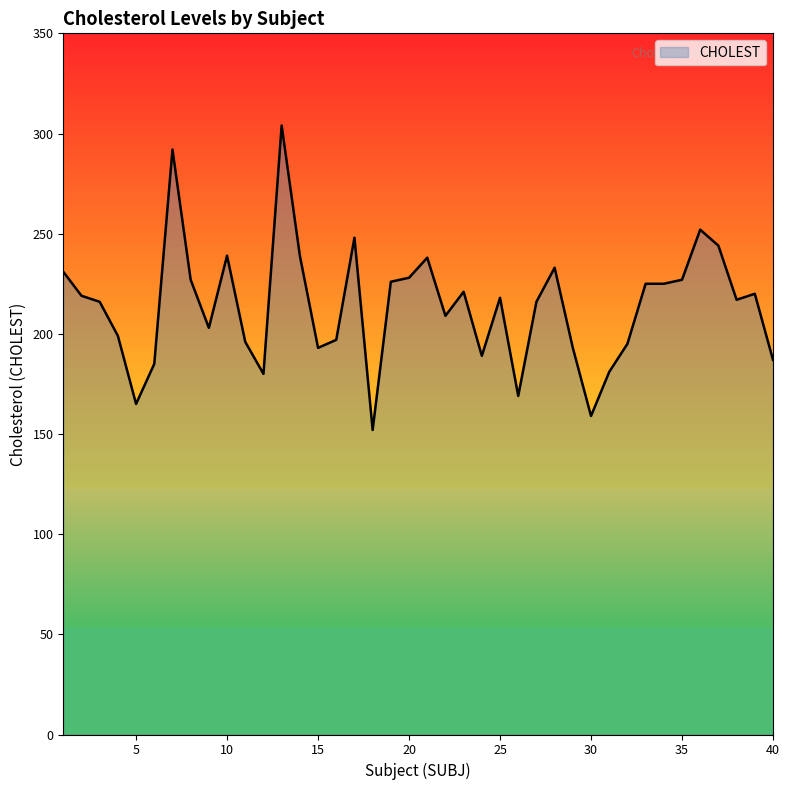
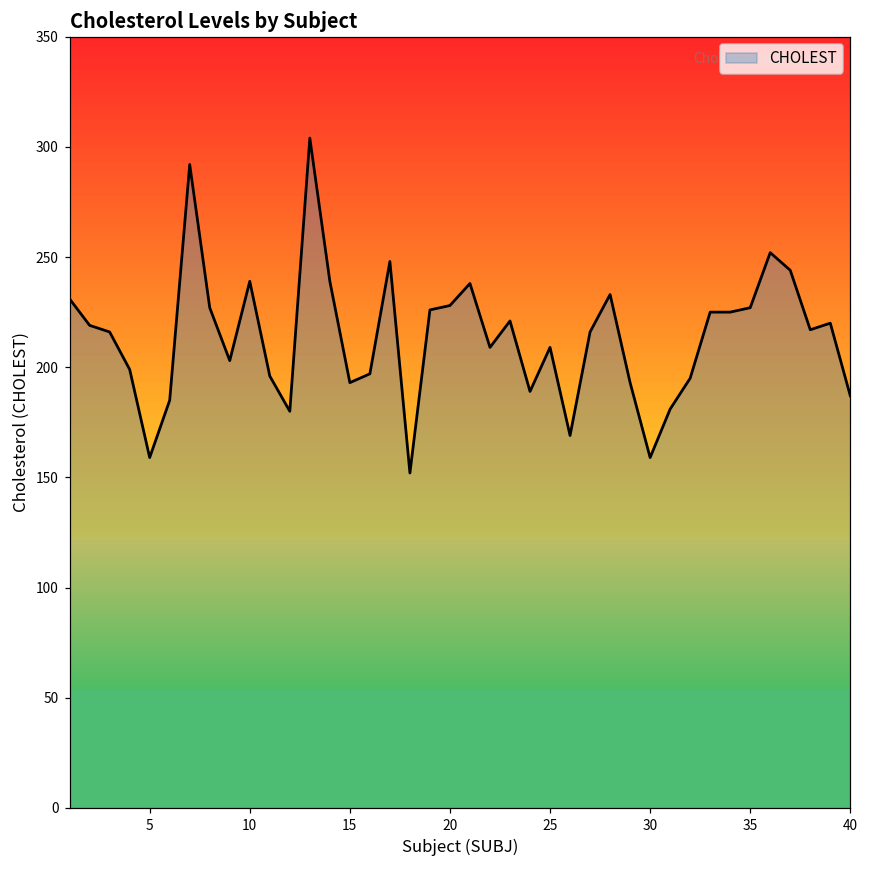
5: 165 -> 159
25: 218 -> 209
